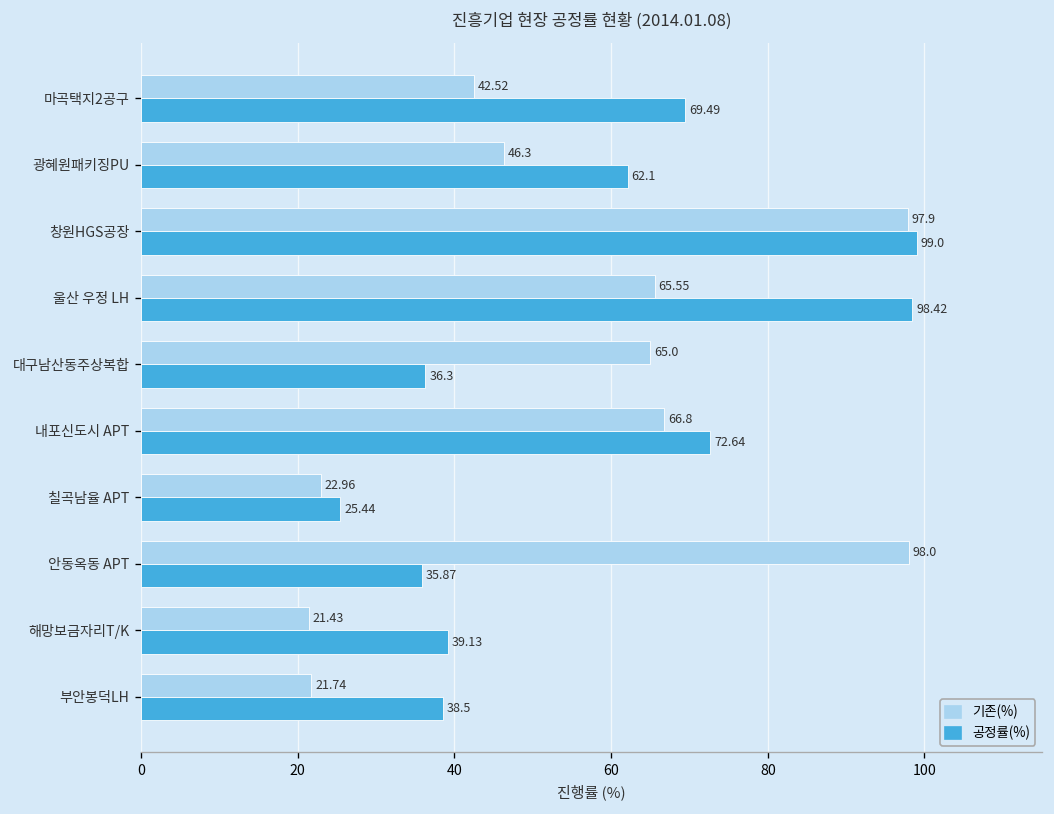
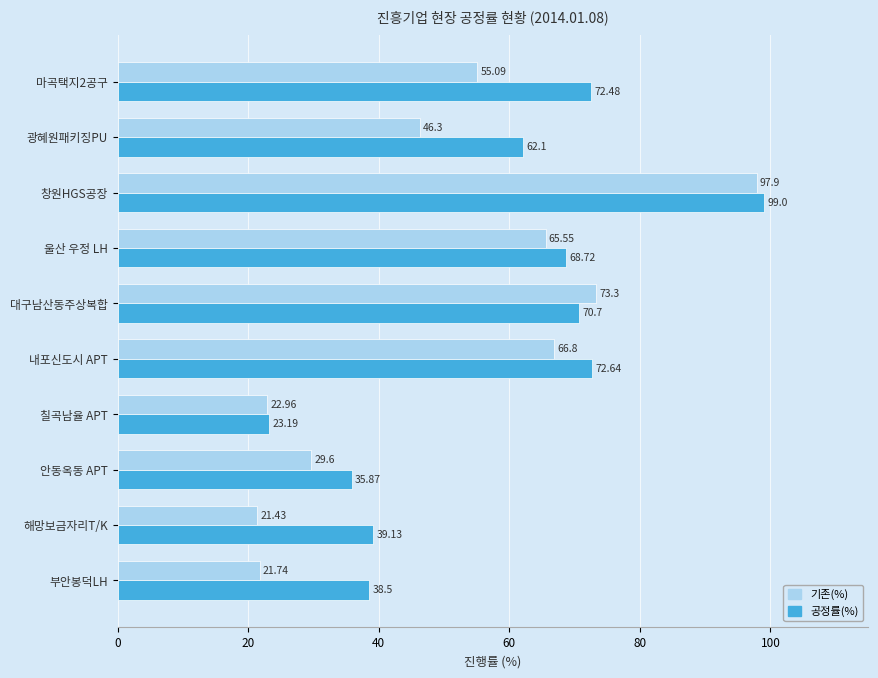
기존(%), 마곡택지2공구: 42.52 -> 55.09
공정률(%), 마곡택지2공구: 69.49 -> 72.48
공정률(%), 울산 우정 LH: 98.42 -> 68.72
기존(%), 대구남산동주상복합: 65.0 -> 73.3
공정률(%), 대구남산동주상복합: 36.3 -> 70.7
공정률(%), 칠곡남율 APT: 25.44 -> 23.19
기존(%), 안동옥동 APT: 98.0 -> 29.6
